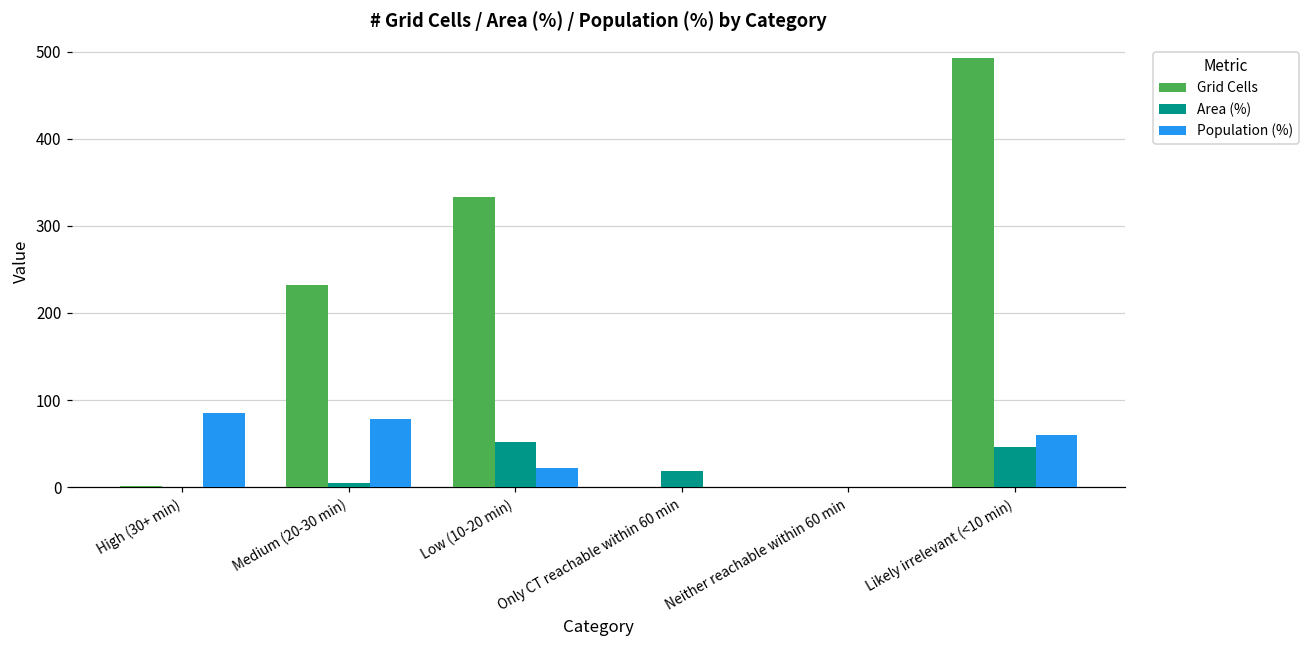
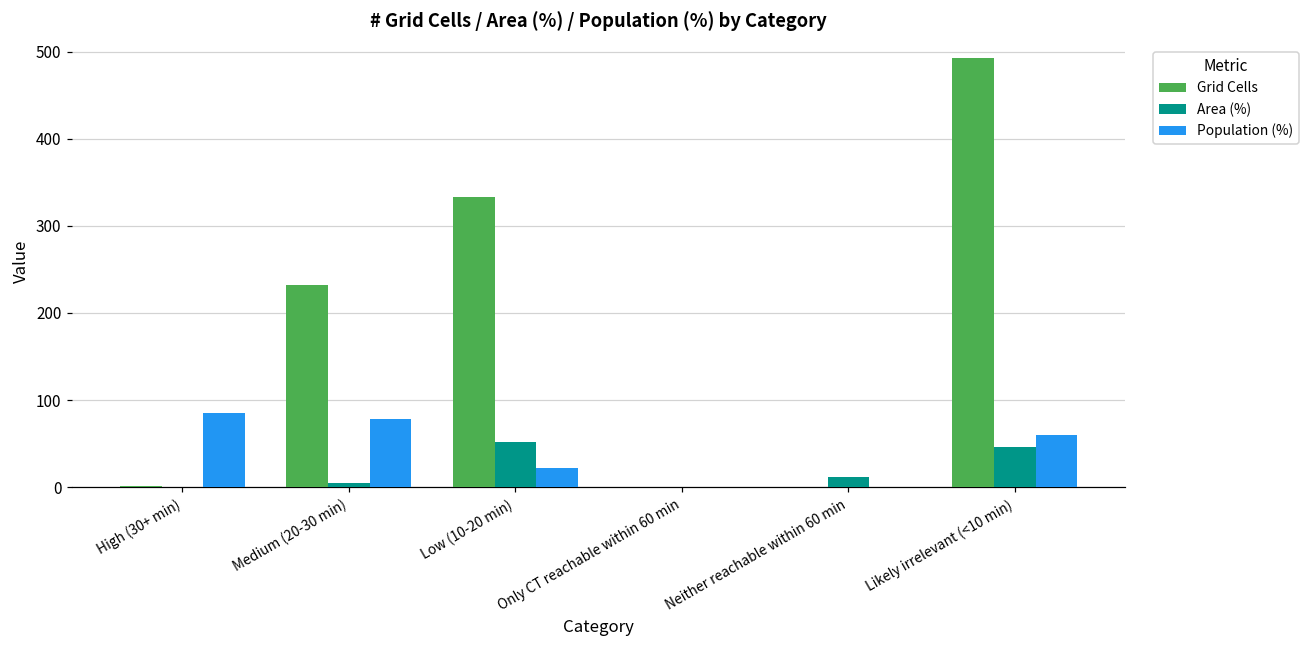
Area (%), Only CT reachable within 60 min: 20 -> 0
Area (%), Neither reachable within 60 min: 0 -> 10
